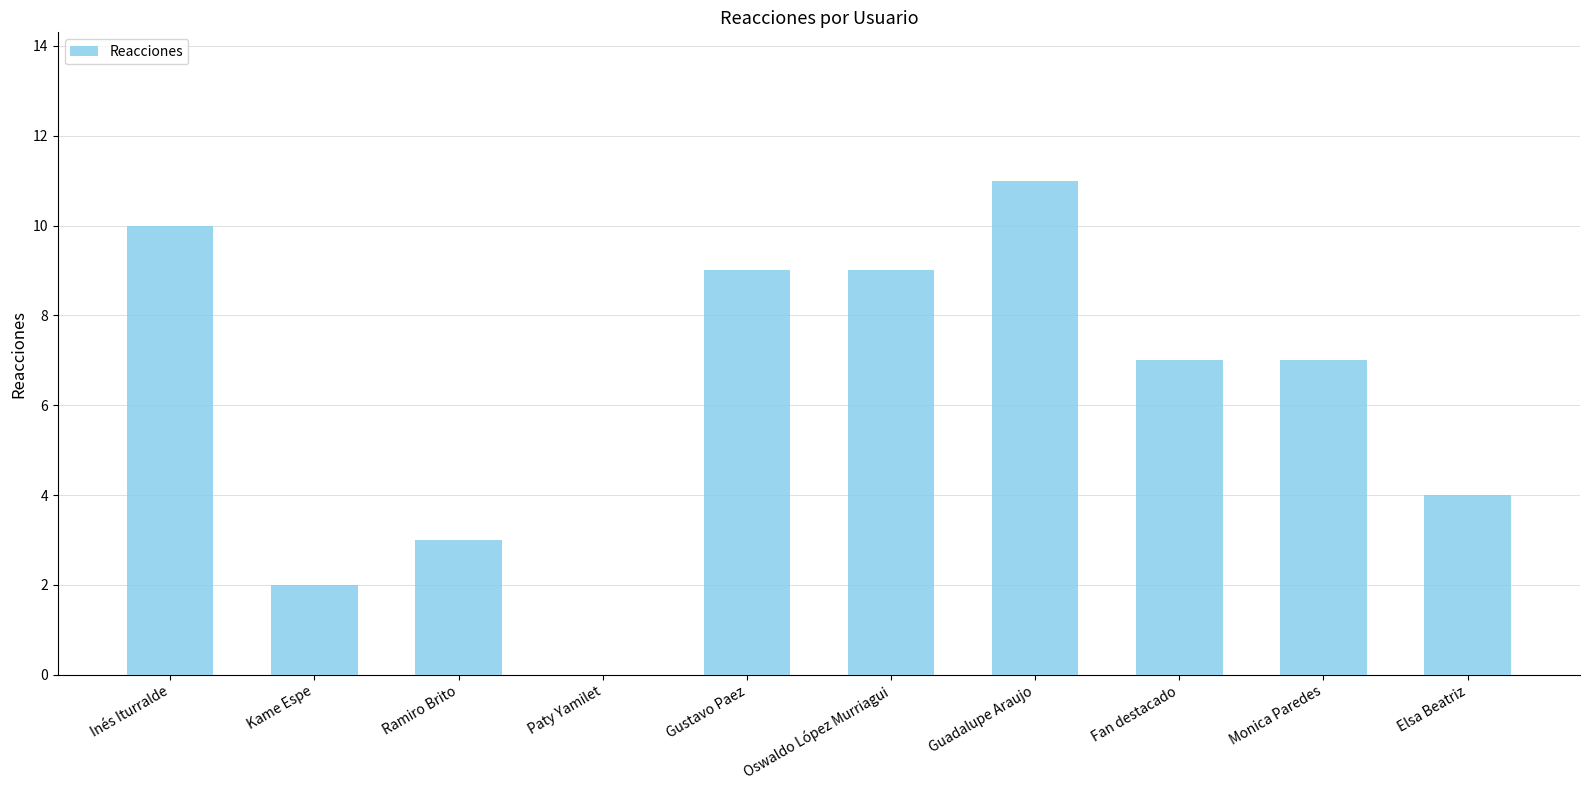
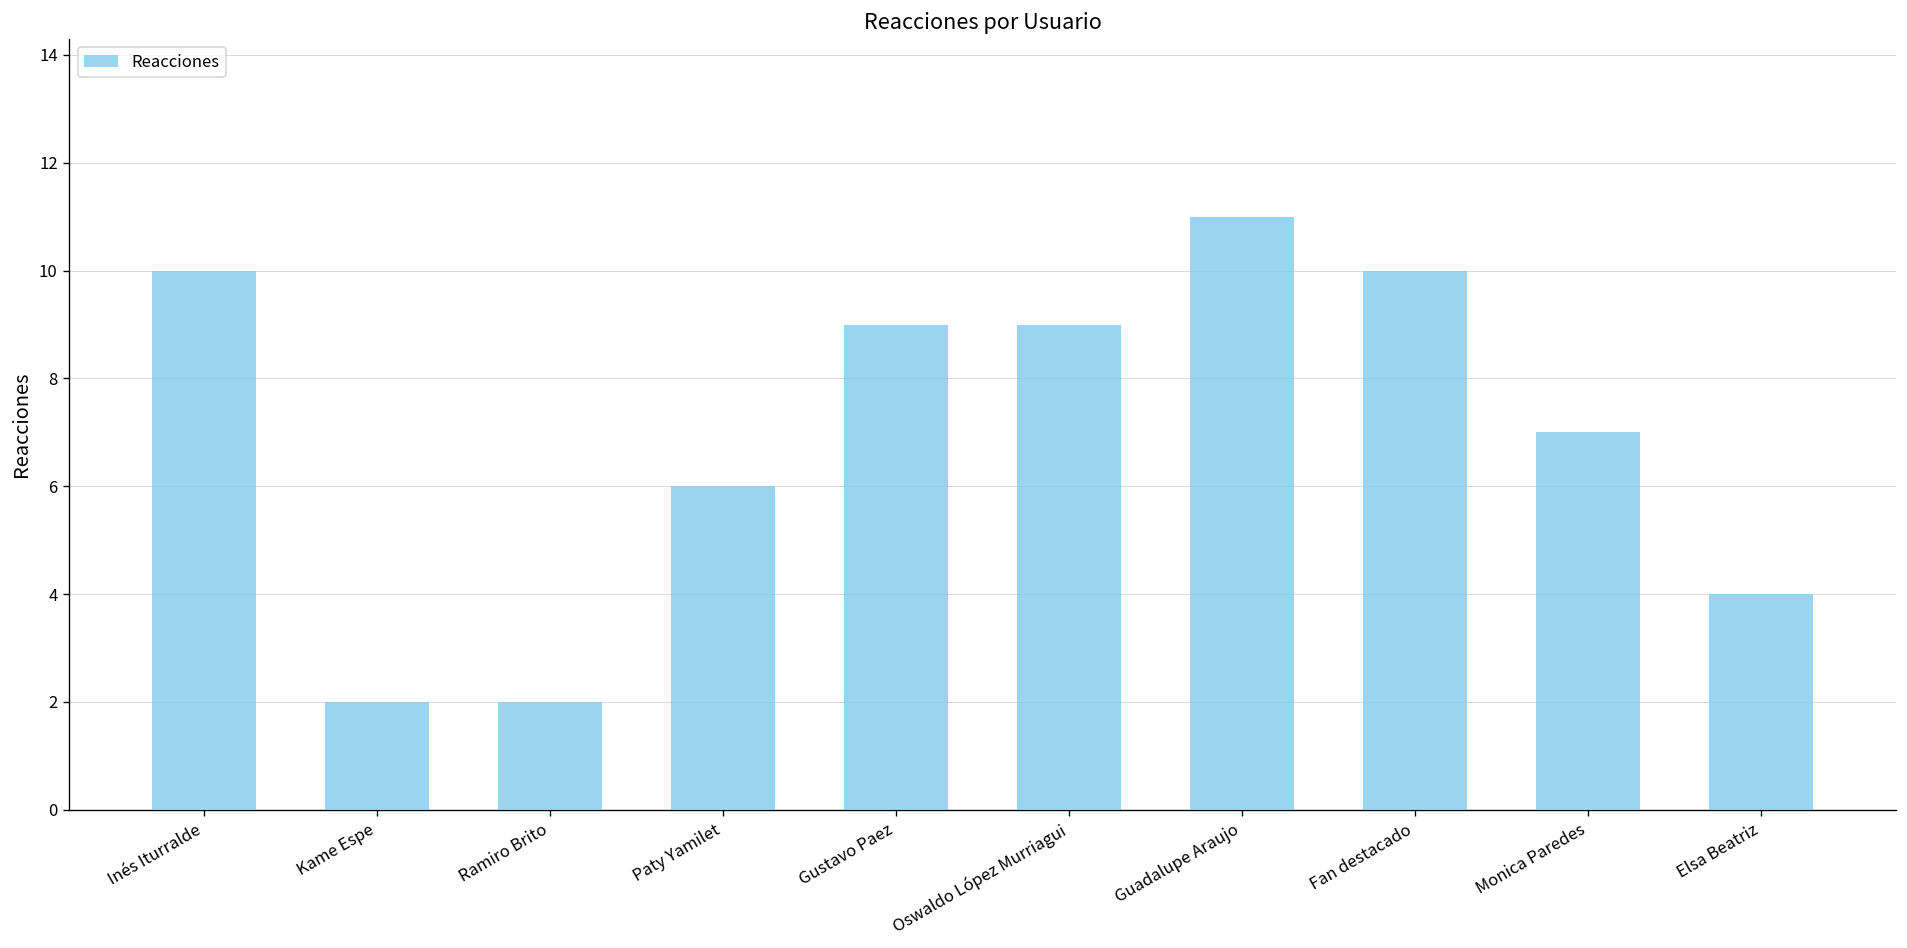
Ramiro Brito: 3 -> 2
Paty Yamilet: 0 -> 6
Fan destacado: 7 -> 10
